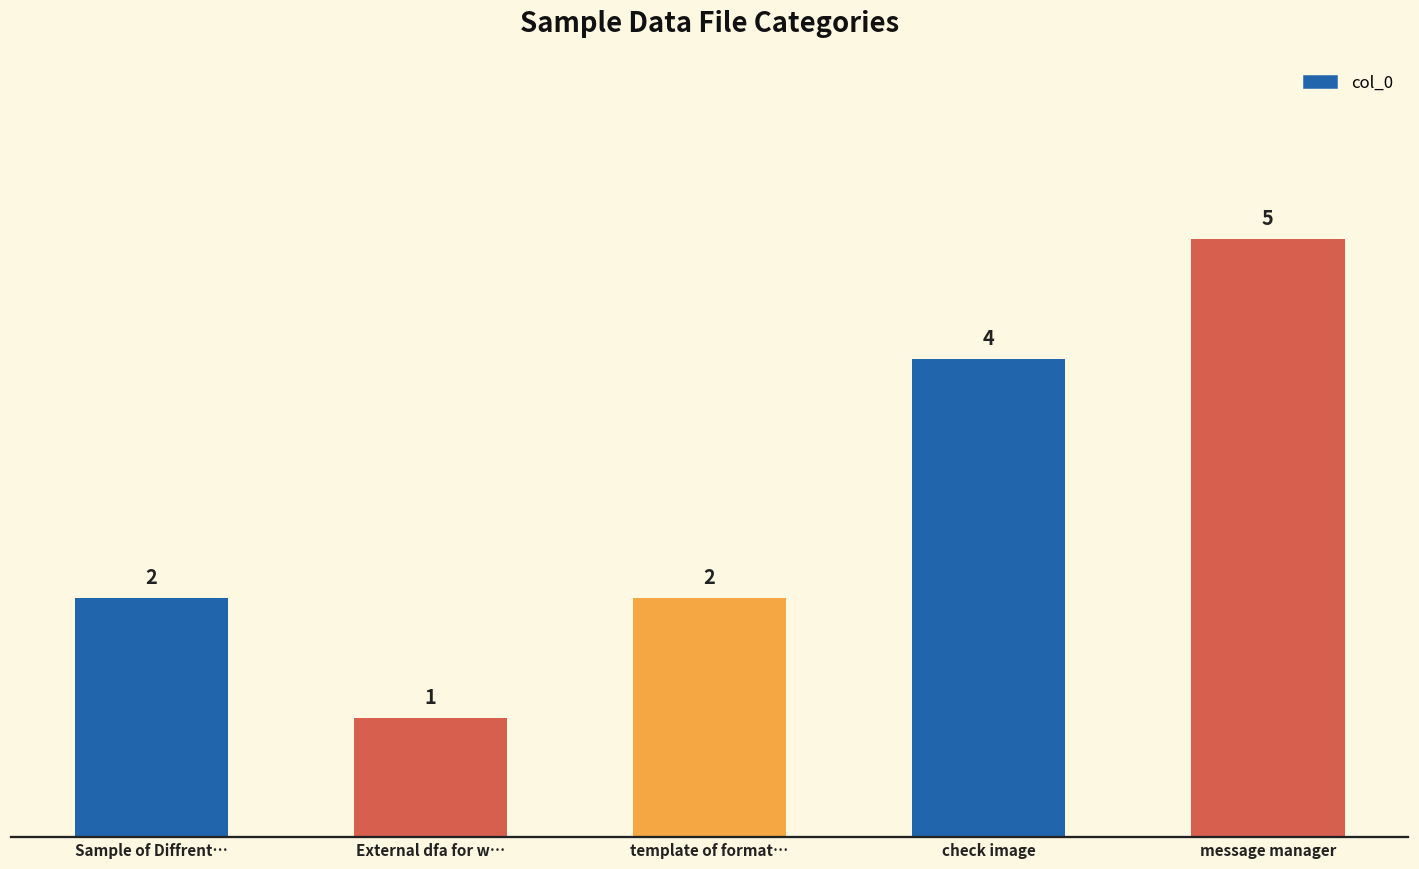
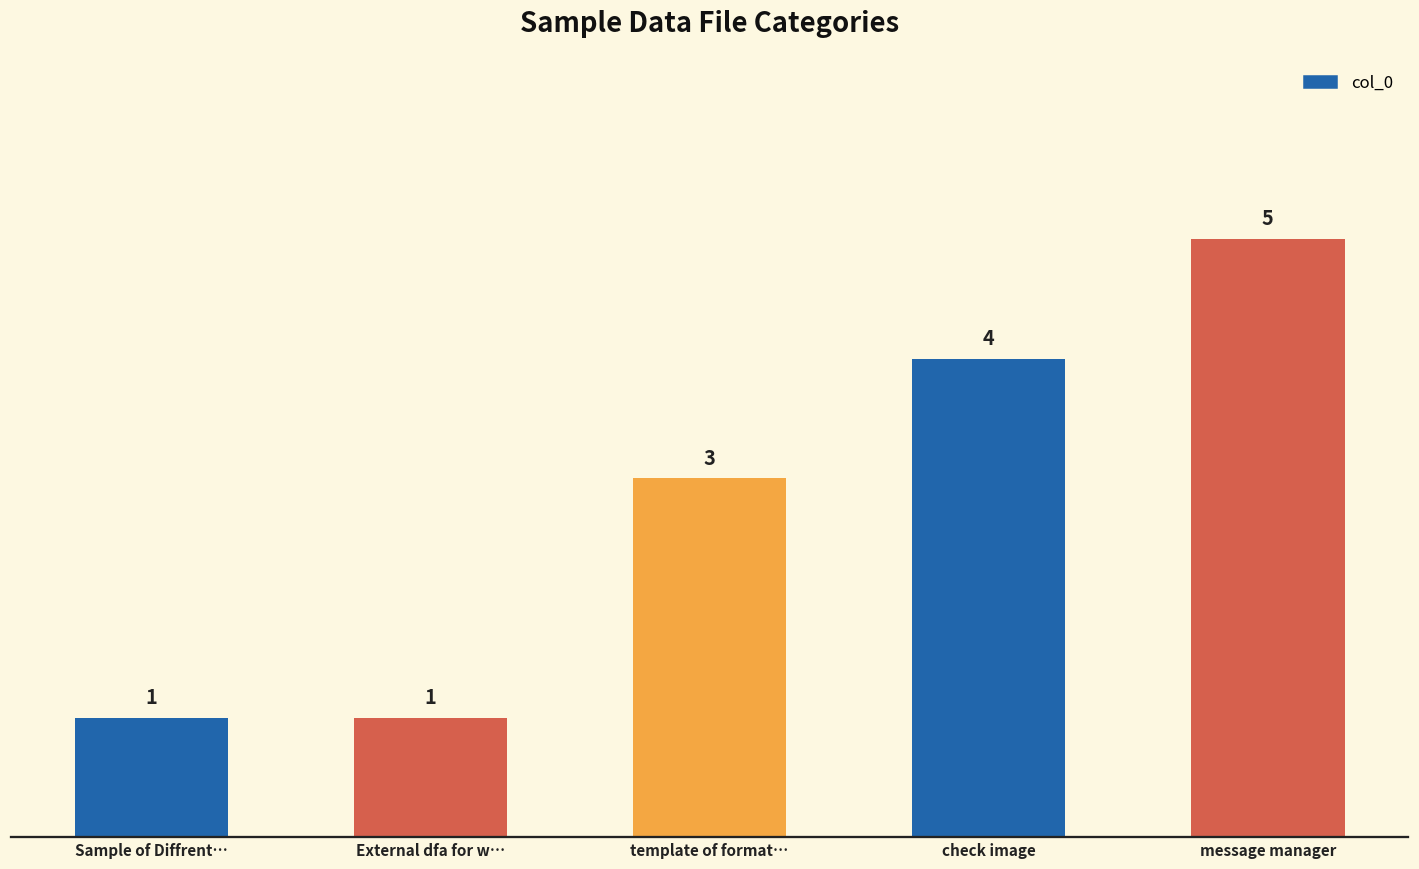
Sample of Diffrent…: 2 -> 1
template of format…: 2 -> 3
